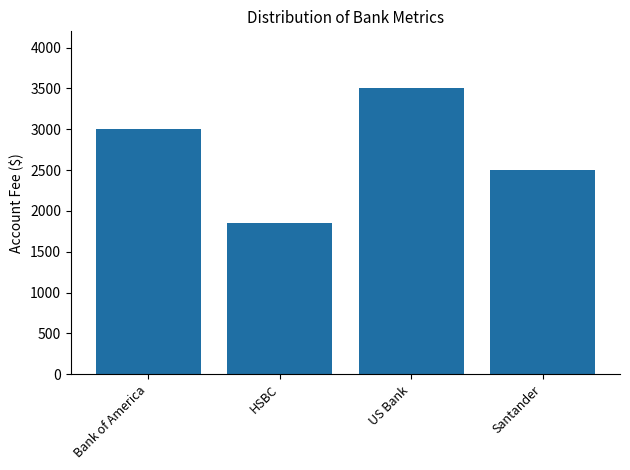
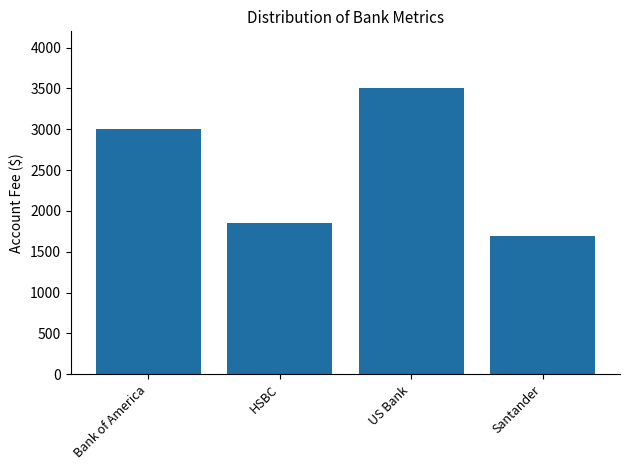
Santander: 2500 -> 1700
